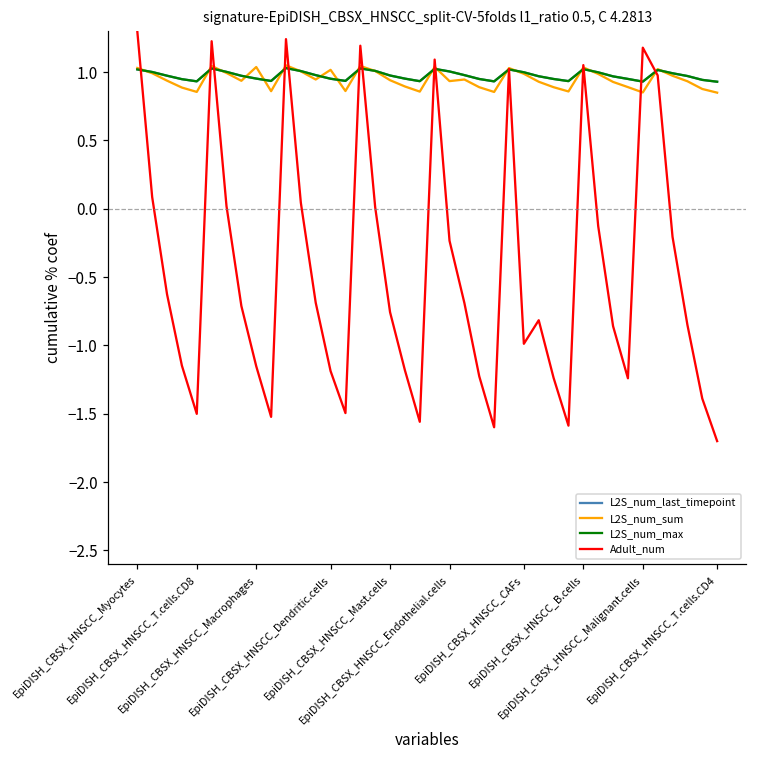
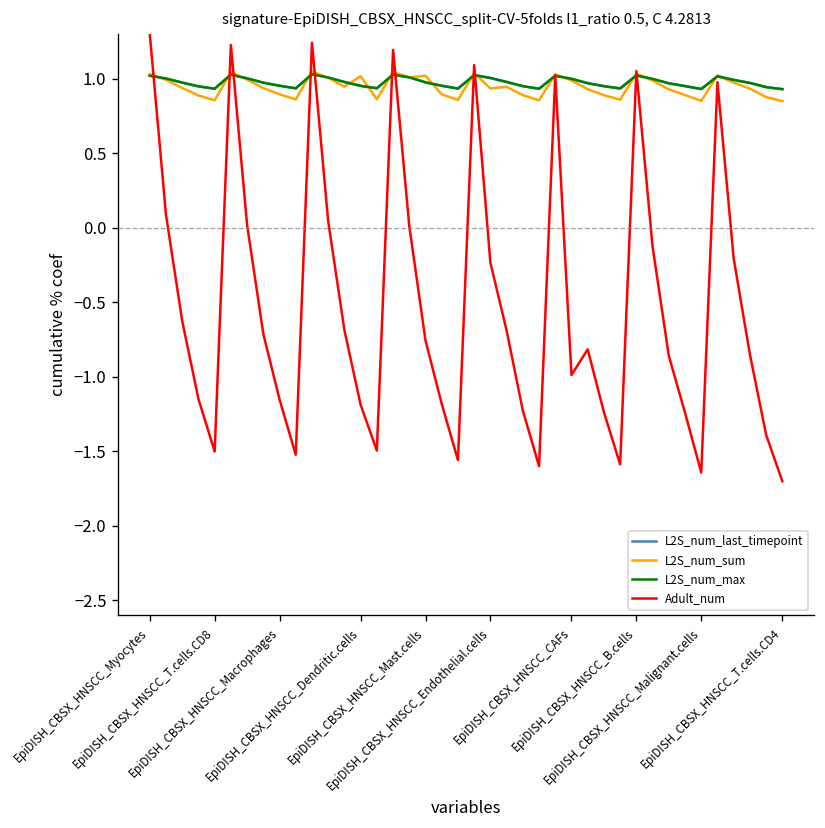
L2S_num_sum, EpiDISH_CBSX_HNSCC_Macrophages: 1.04 -> 0.90
L2S_num_sum, EpiDISH_CBSX_HNSCC_Mast.cells: 0.94 -> 1.02
Adult_num, EpiDISH_CBSX_HNSCC_Malignant.cells: 1.18 -> -1.64
